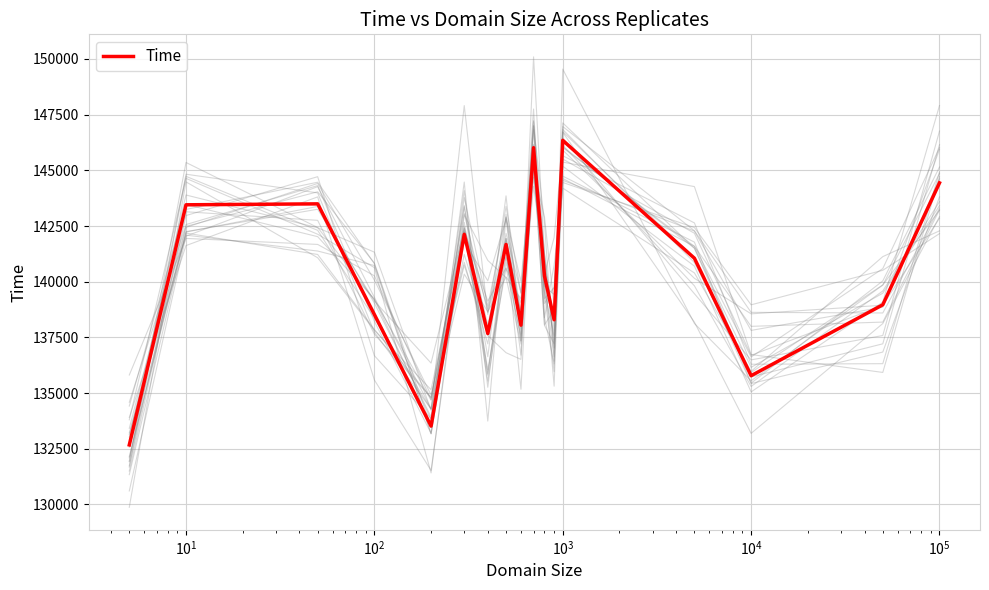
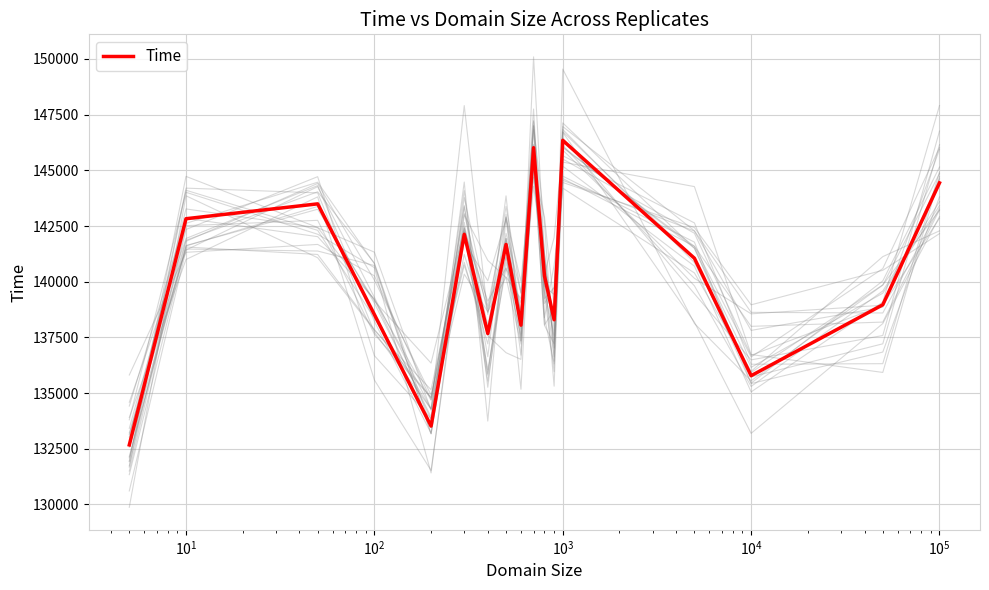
Time, 10^1: 143500 -> 142800
